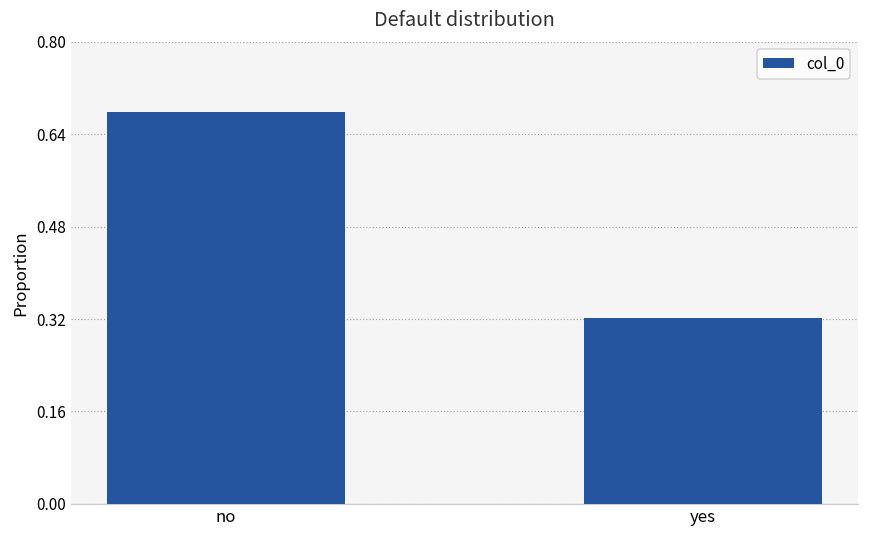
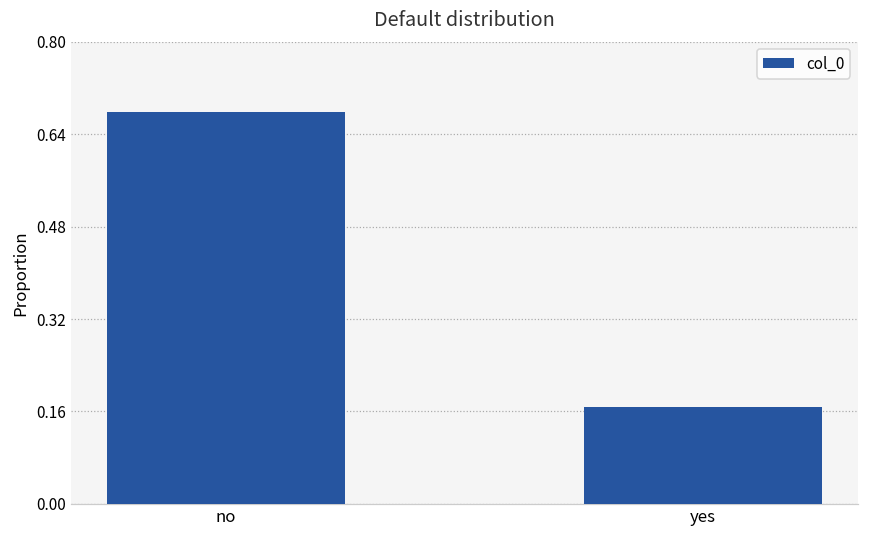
yes: 0.32 -> 0.17
